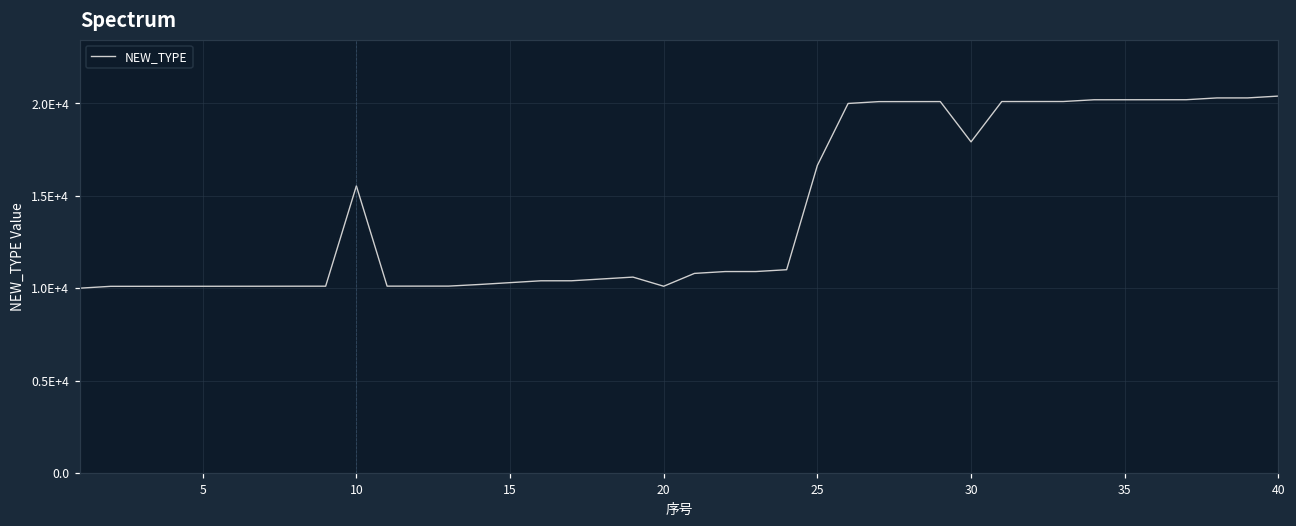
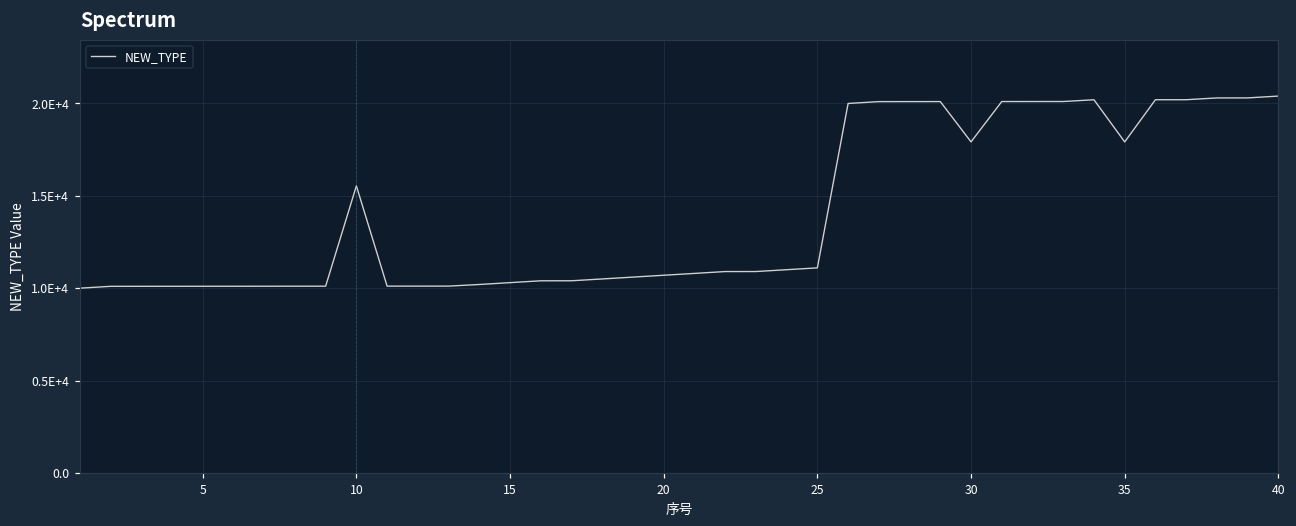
20: 10100 -> 10700
25: 16600 -> 11100
35: 20200 -> 17900
